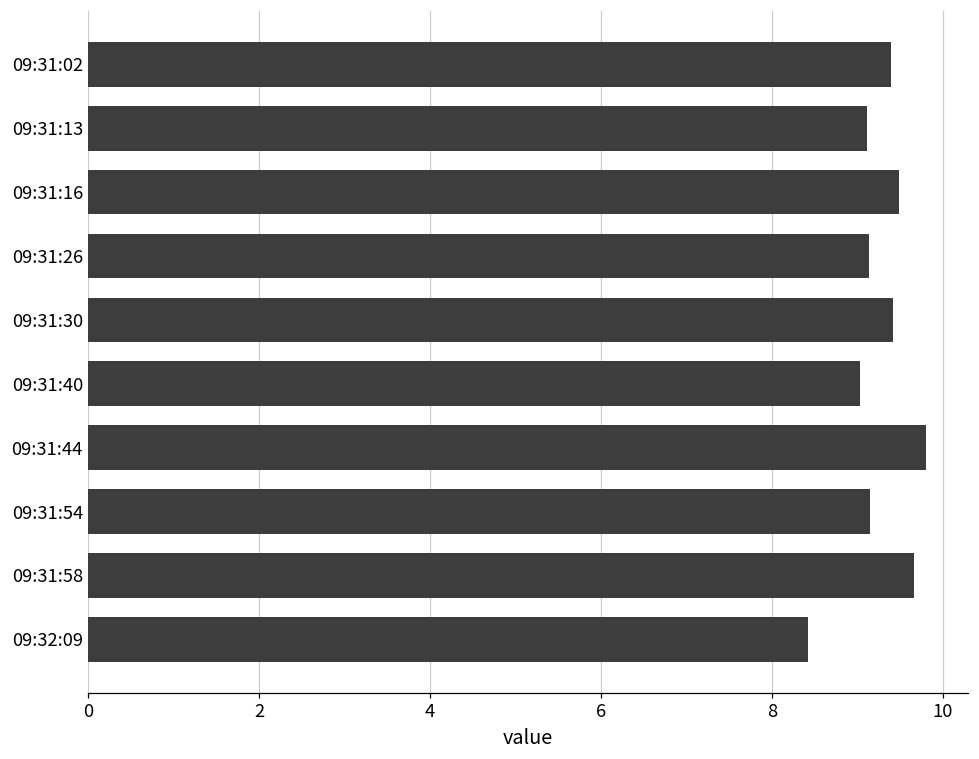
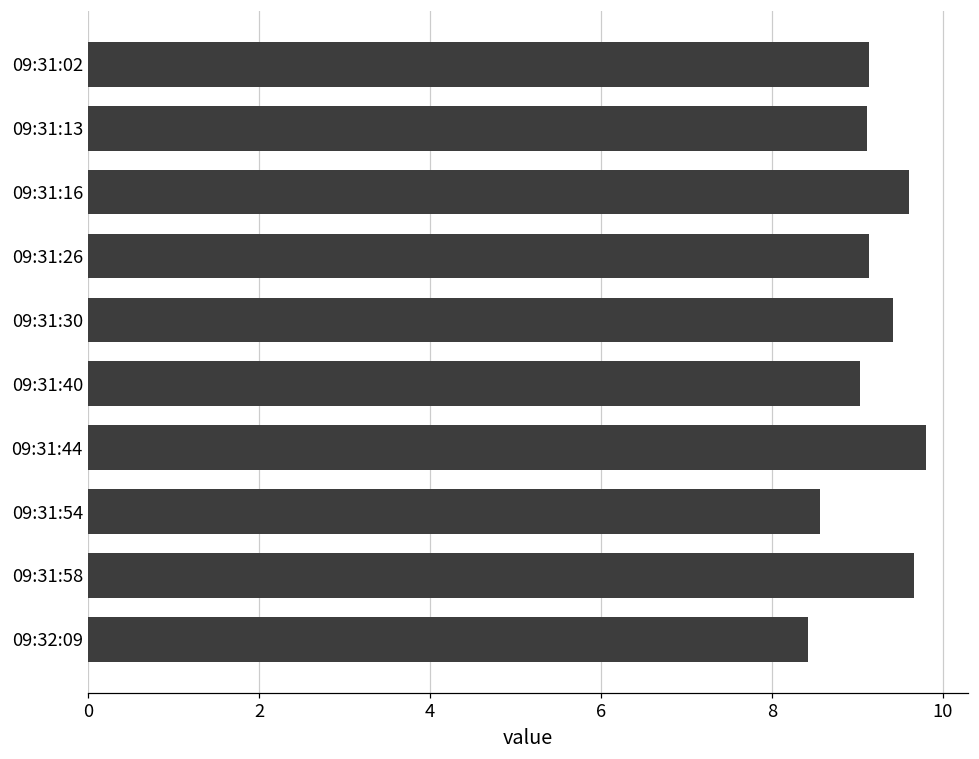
09:31:02: 9.4 -> 9.1
09:31:16: 9.5 -> 9.6
09:31:54: 9.1 -> 8.6
